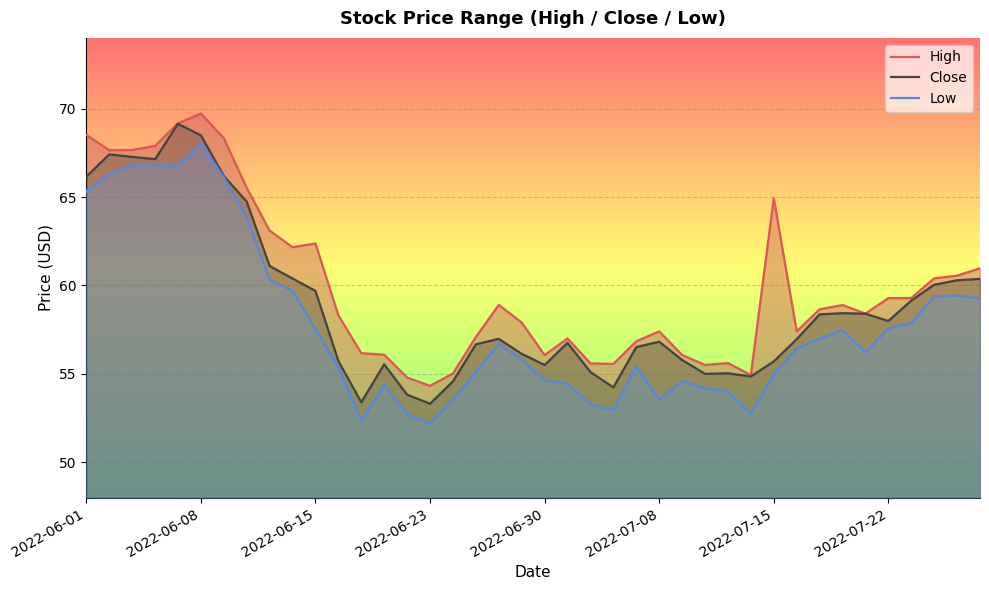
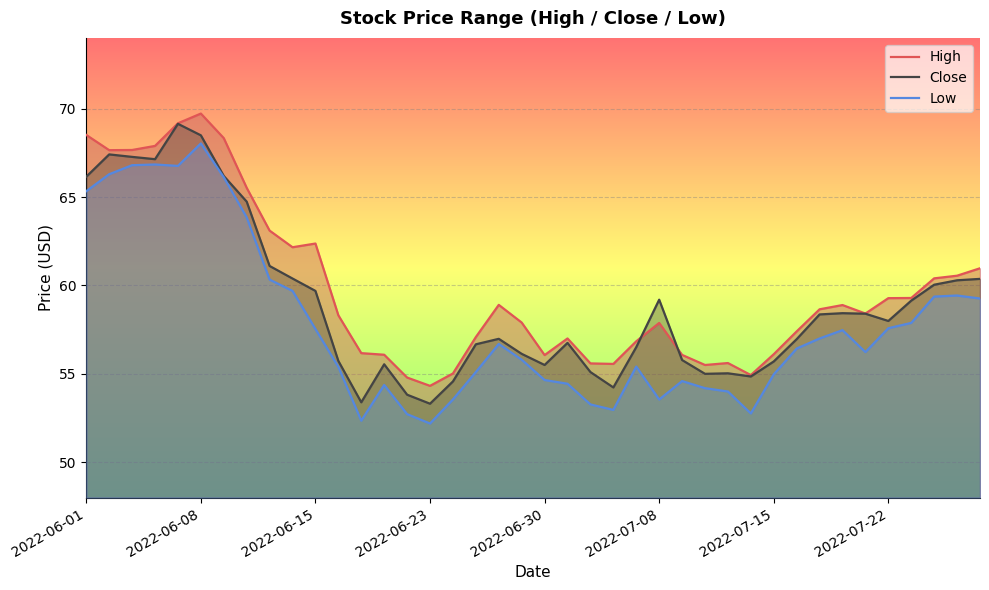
High, 2022-07-08: 57.4 -> 57.9
Close, 2022-07-08: 56.8 -> 59.2
High, 2022-07-15: 64.9 -> 56.1
